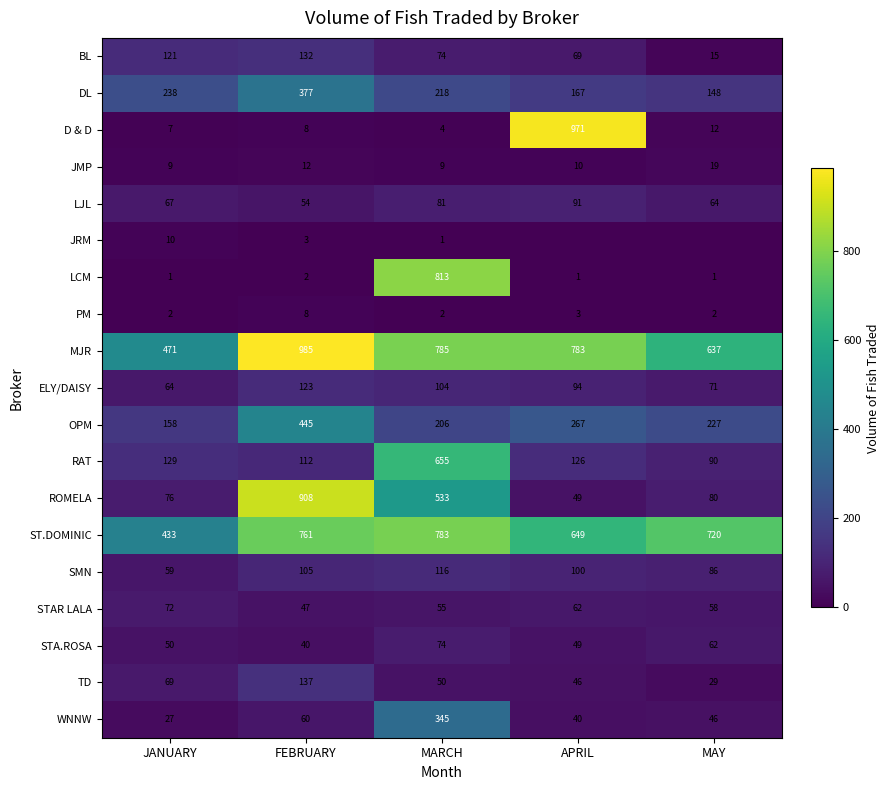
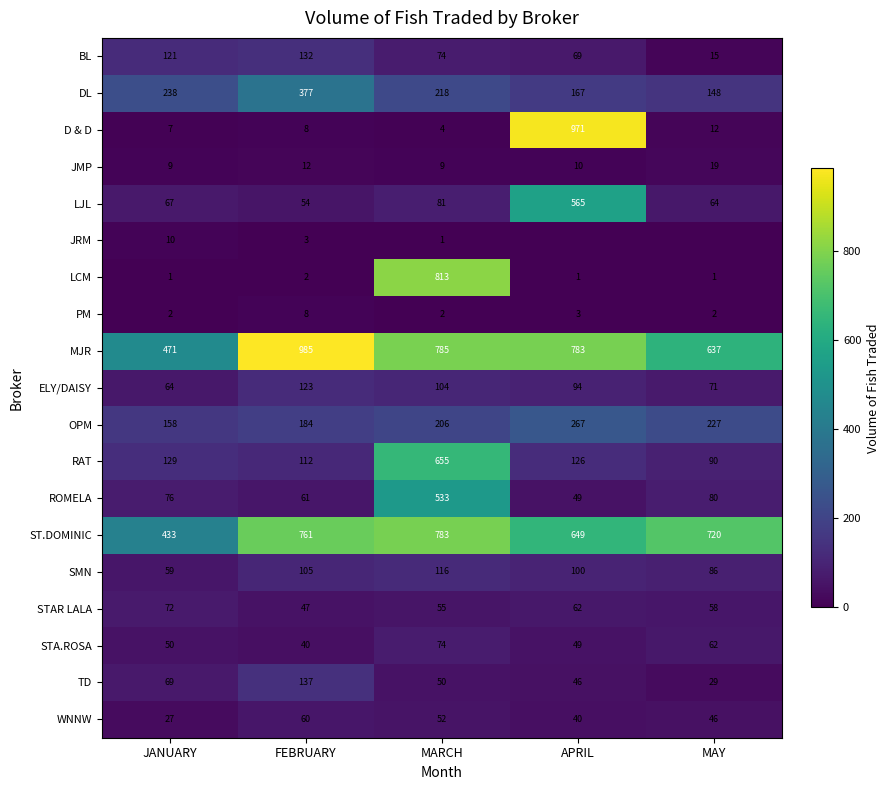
LJL, APRIL: 91 -> 565
OPM, FEBRUARY: 445 -> 184
ROMELA, FEBRUARY: 908 -> 61
WNNW, MARCH: 345 -> 52
